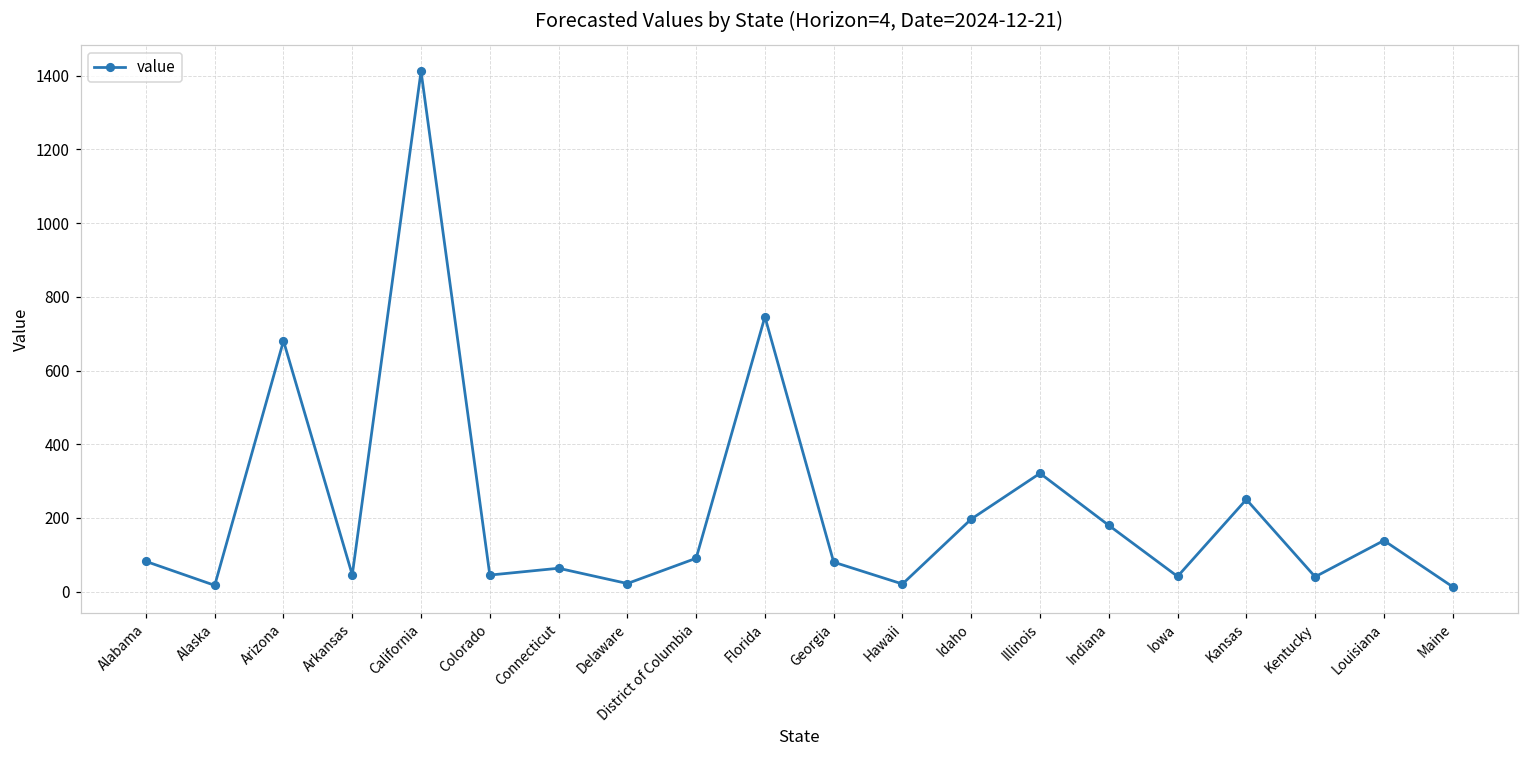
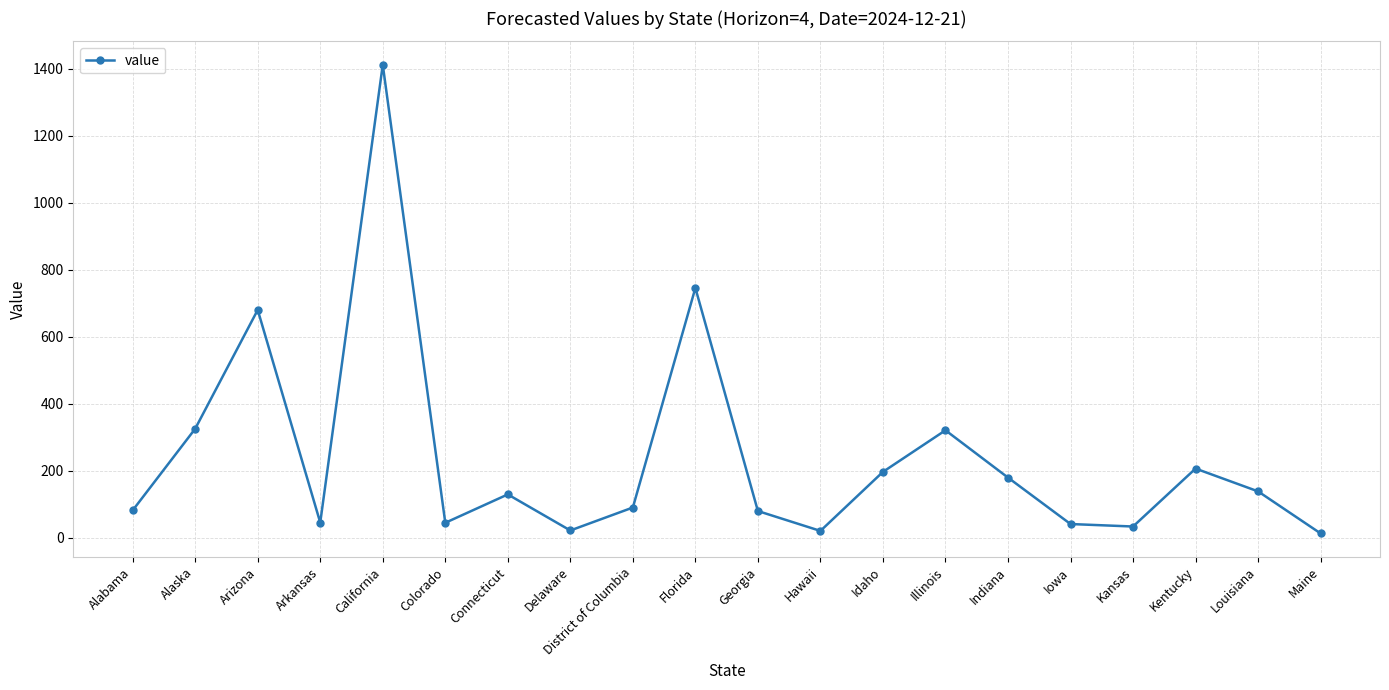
Alaska: 20 -> 330
Connecticut: 60 -> 130
Kansas: 250 -> 30
Kentucky: 40 -> 210
